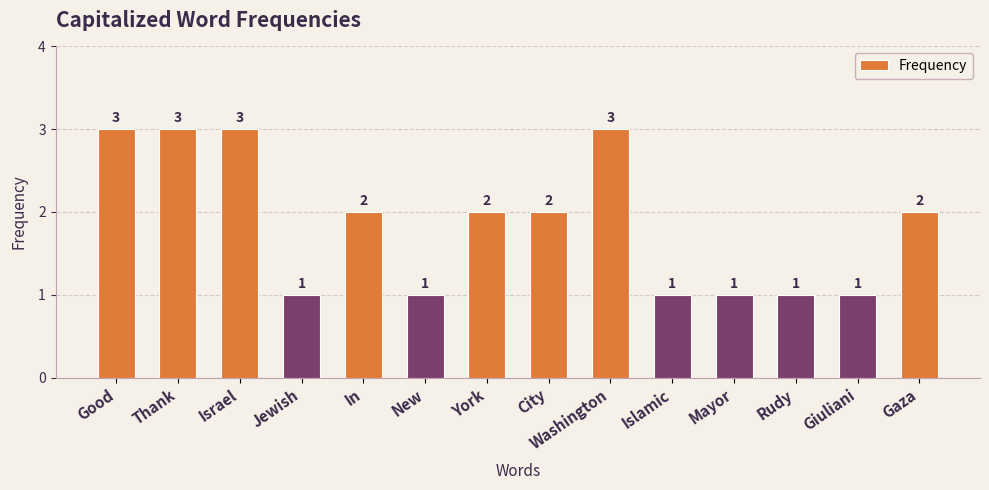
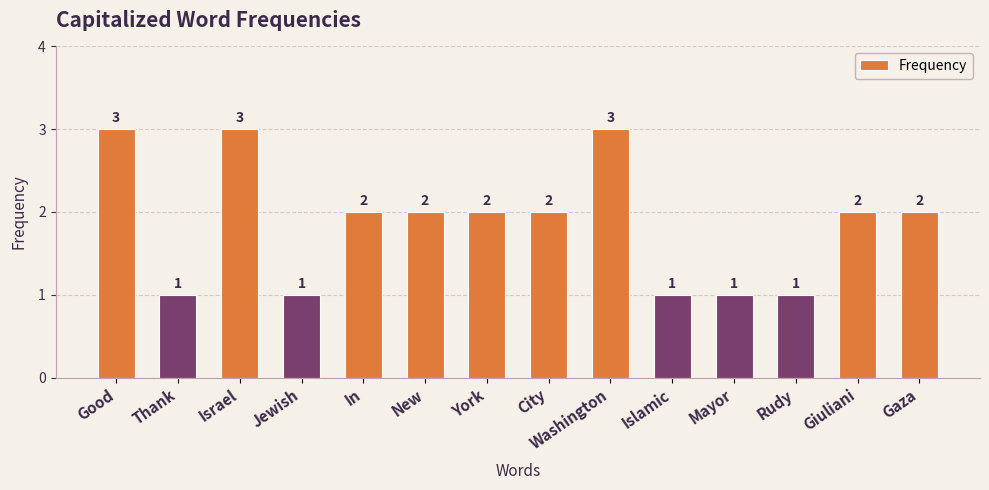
Thank: 3 -> 1
New: 1 -> 2
Giuliani: 1 -> 2
